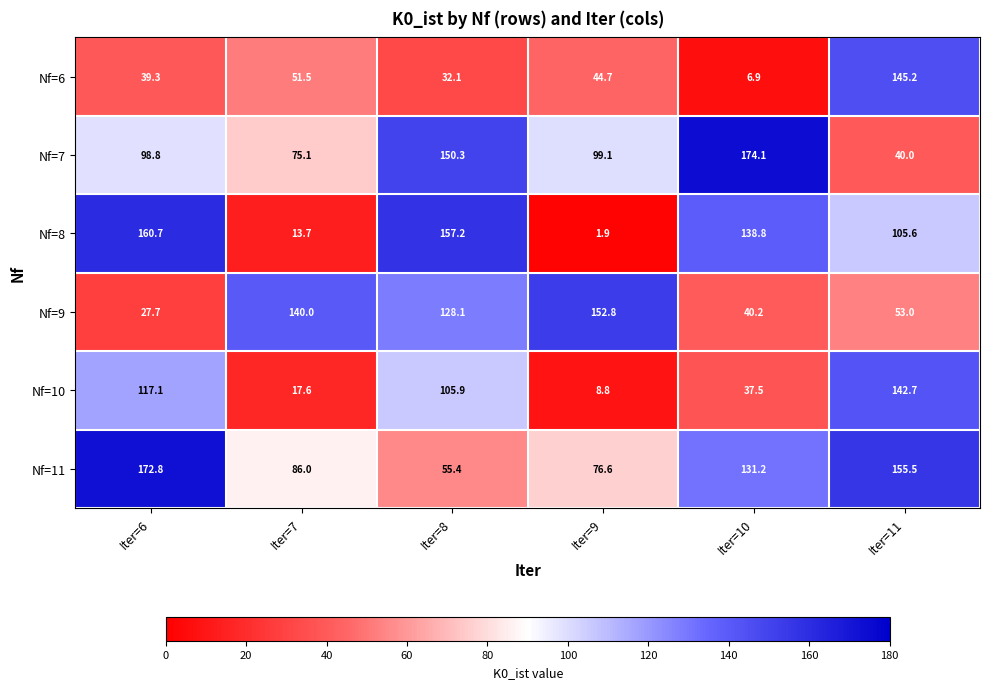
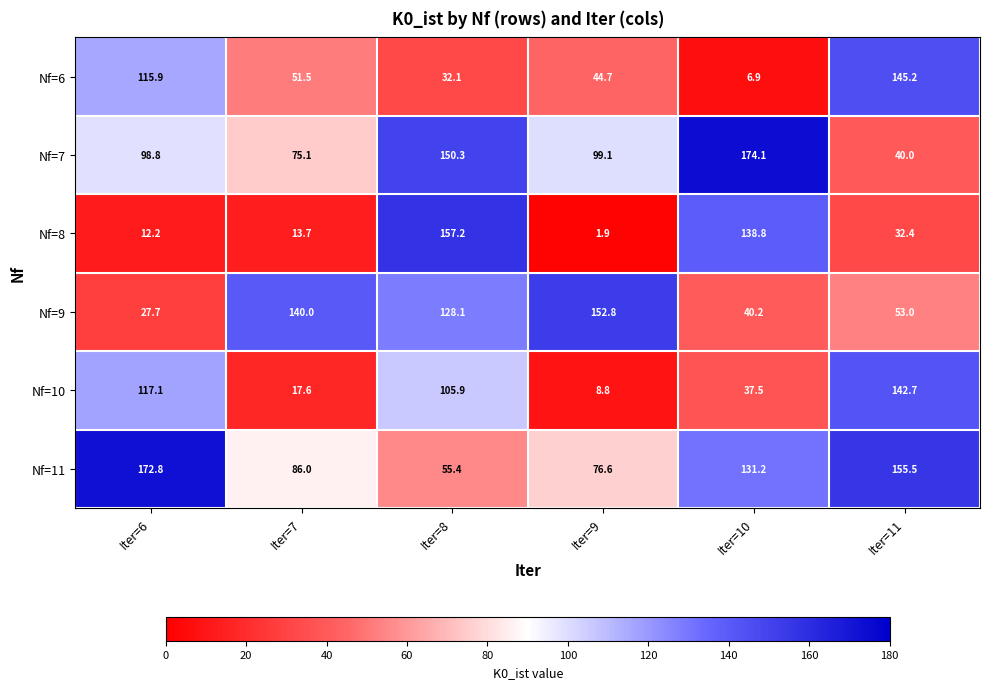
Nf=6, Iter=6: 39.3 -> 115.9
Nf=8, Iter=6: 160.7 -> 12.2
Nf=8, Iter=11: 105.6 -> 32.4
